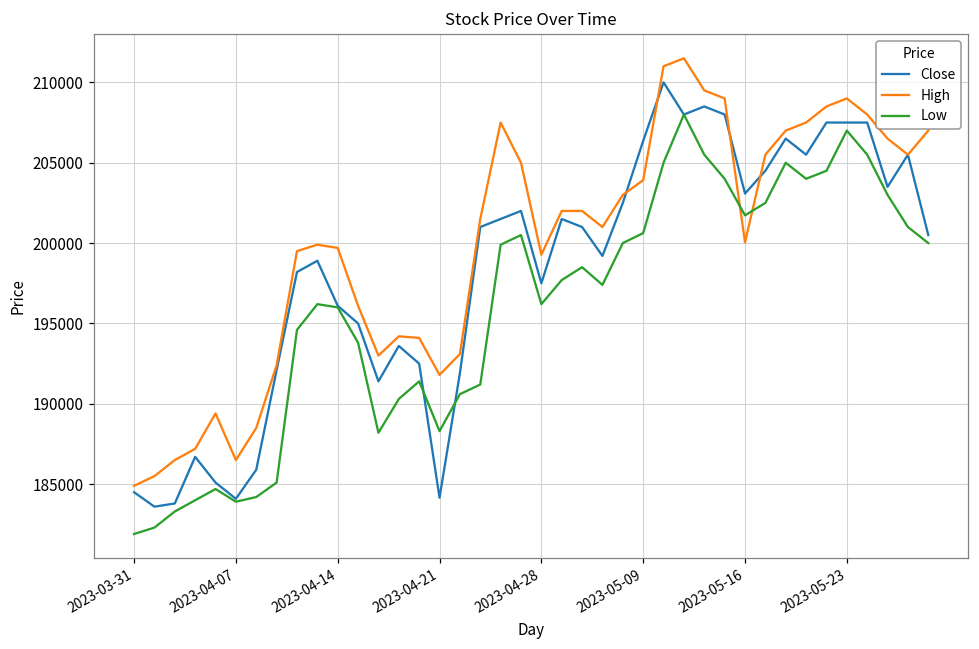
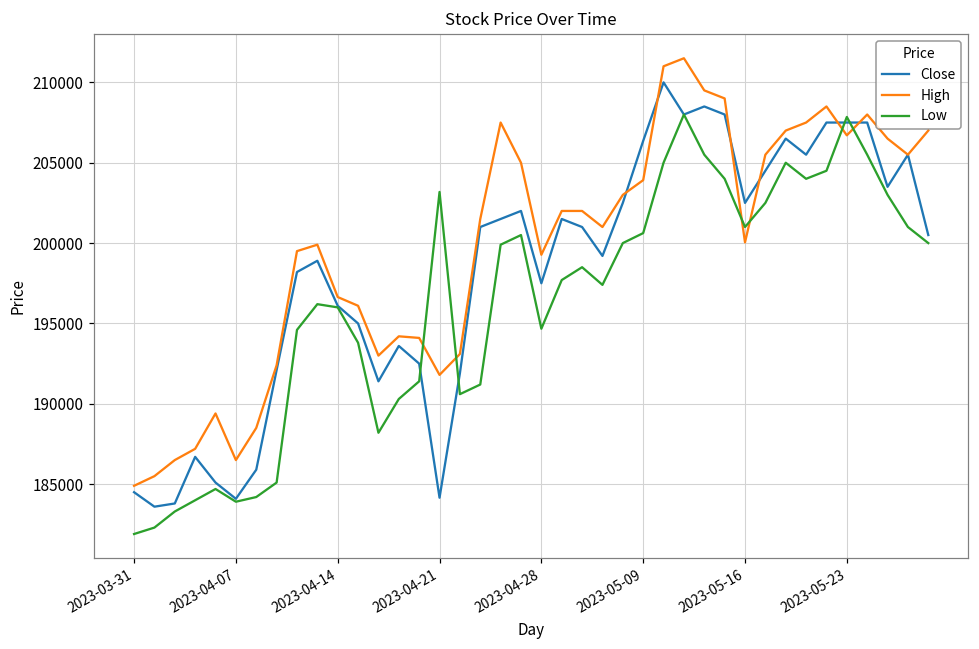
High, 2023-04-14: 199700 -> 196600
Low, 2023-04-21: 188300 -> 203200
Low, 2023-04-28: 196200 -> 194700
Close, 2023-05-16: 203100 -> 202500
Low, 2023-05-16: 201700 -> 201000
High, 2023-05-23: 209000 -> 206700
Low, 2023-05-23: 207000 -> 207800
